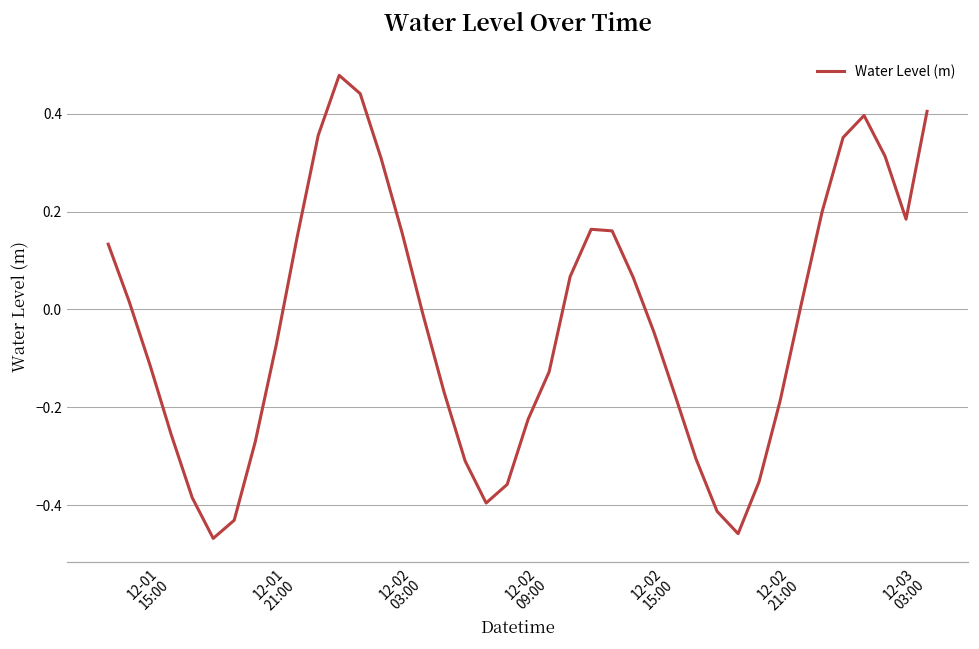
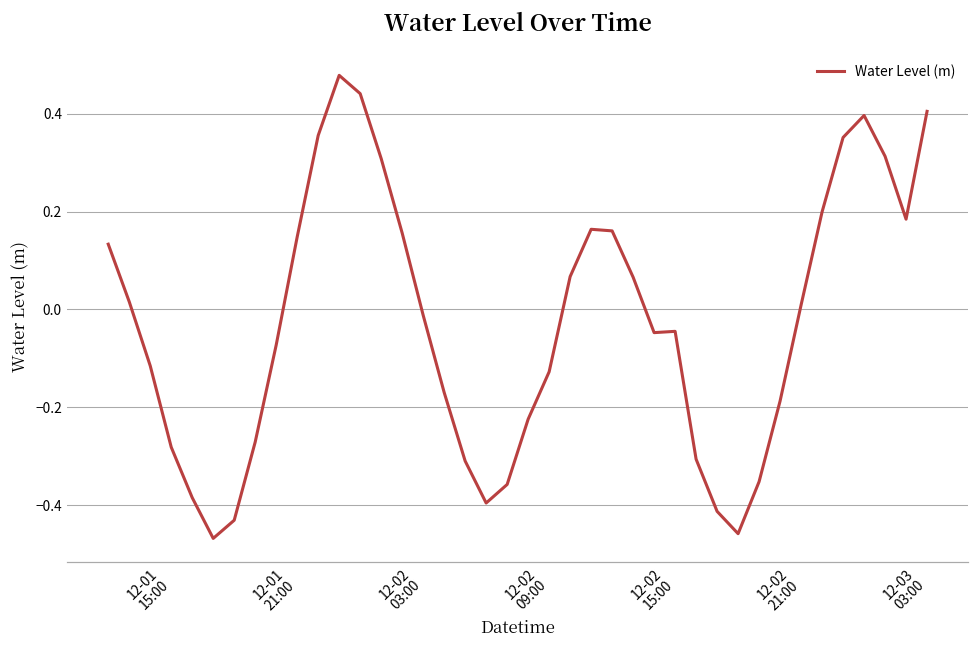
12-01 15:00: -0.26 -> -0.28
12-02 15:00: -0.18 -> -0.04
